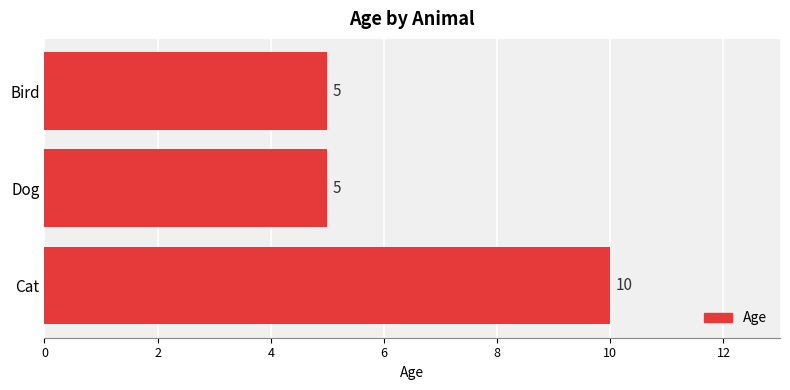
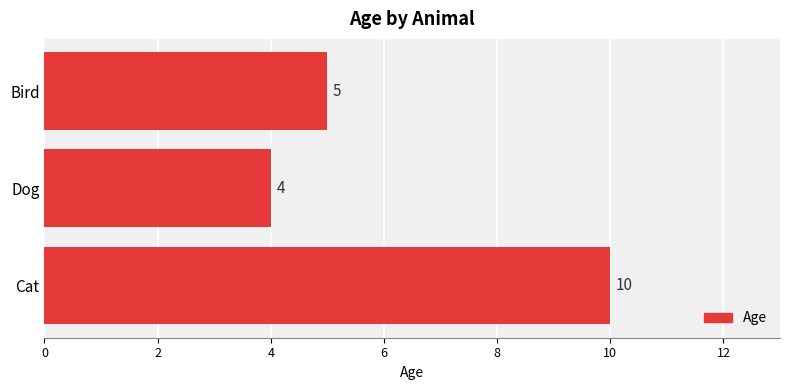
Dog: 5 -> 4
